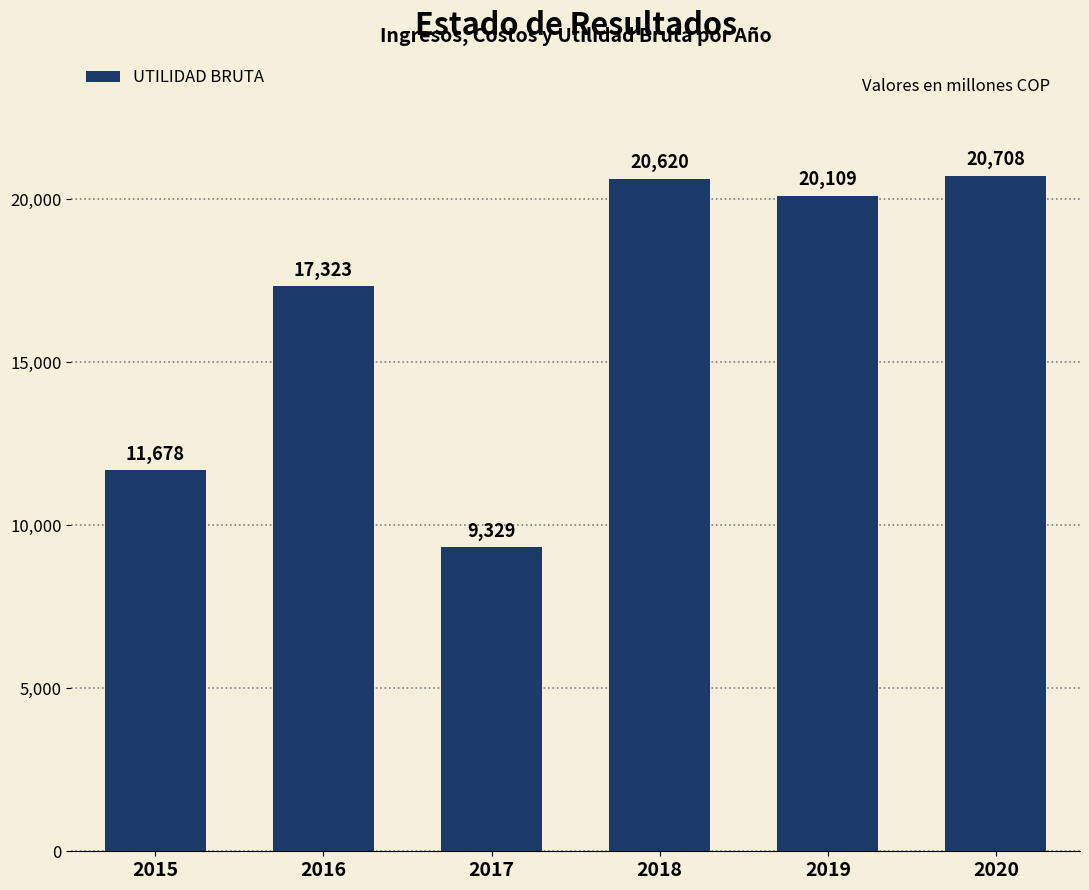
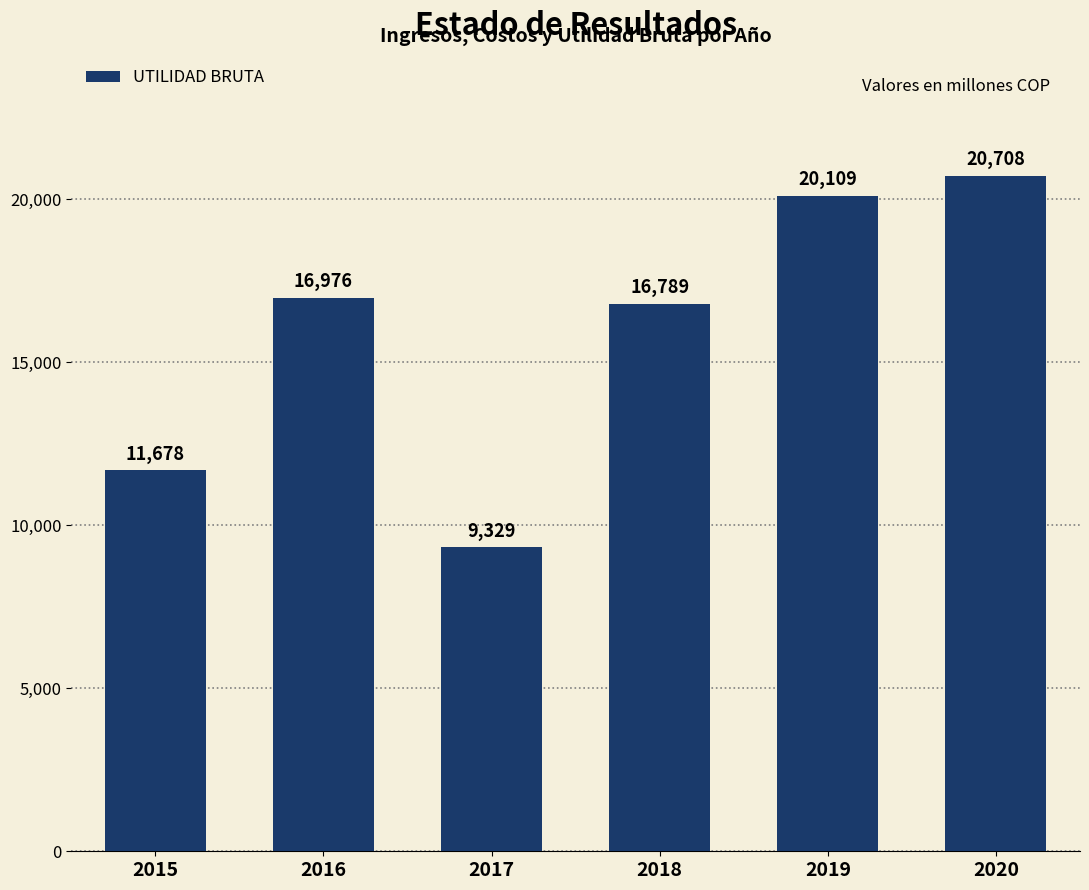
2016: 17,323 -> 16,976
2018: 20,620 -> 16,789
